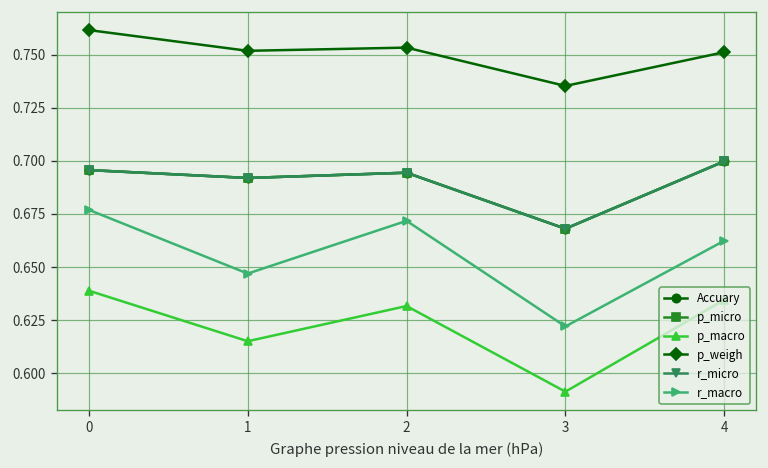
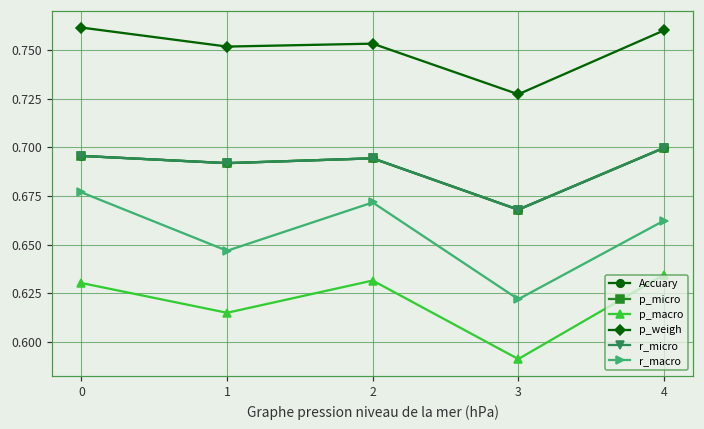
p_macro, 0: 0.639 -> 0.630
p_weigh, 3: 0.735 -> 0.727
p_weigh, 4: 0.751 -> 0.760
